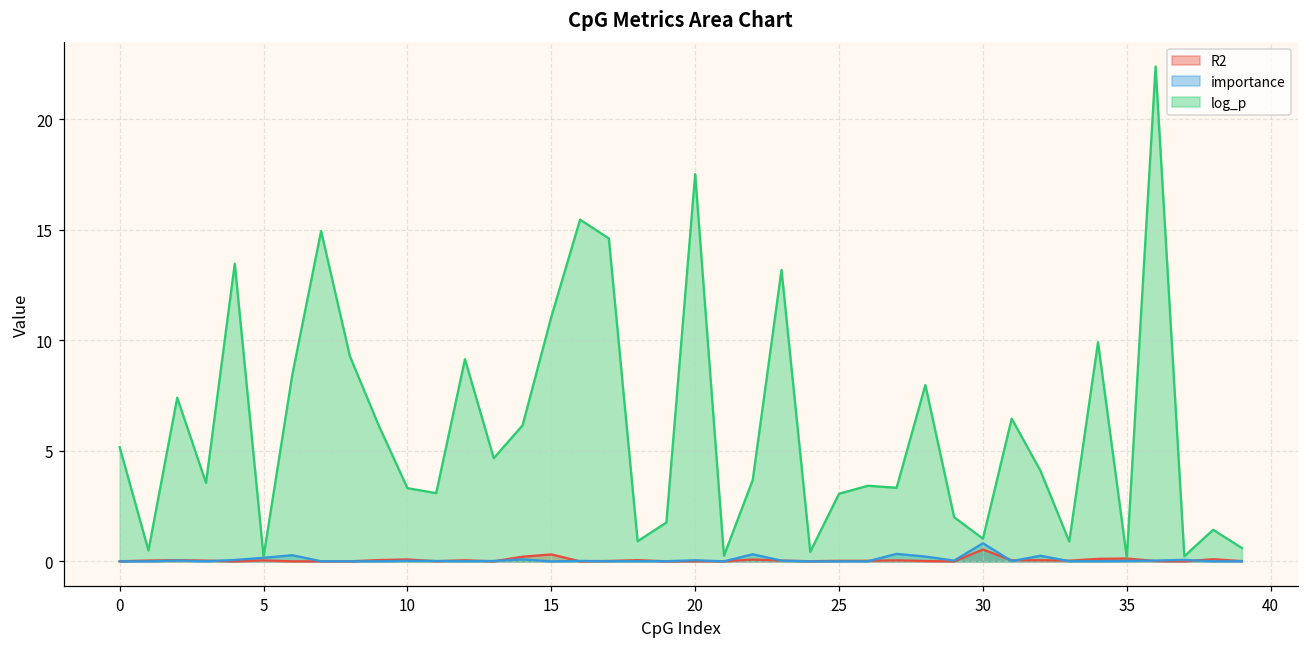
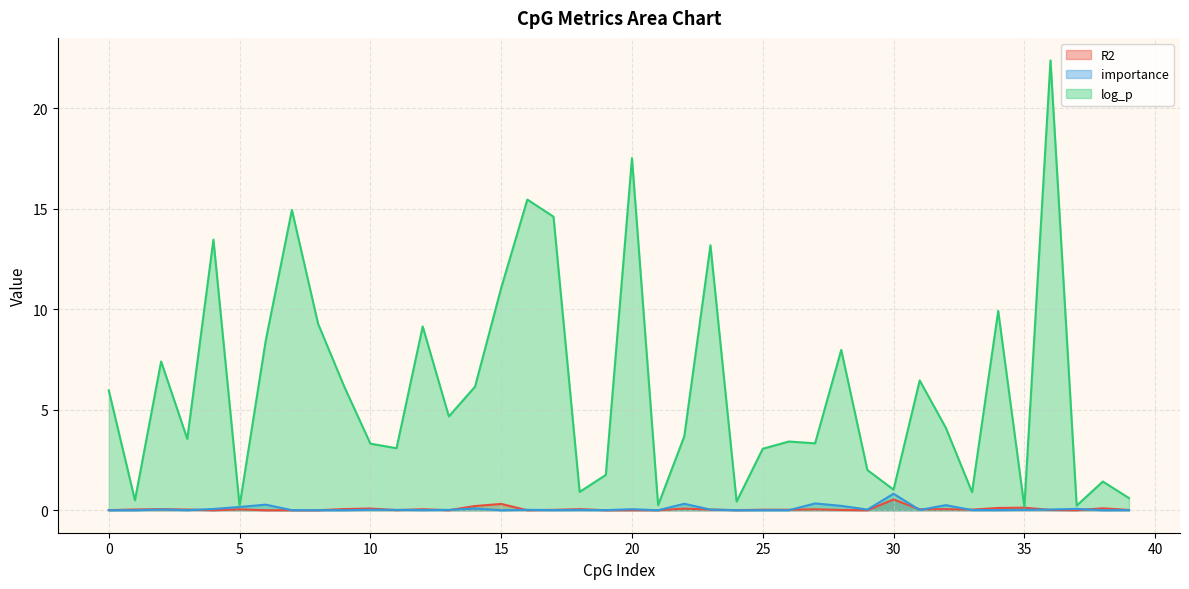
log_p, 0: 5.2 -> 6.0
